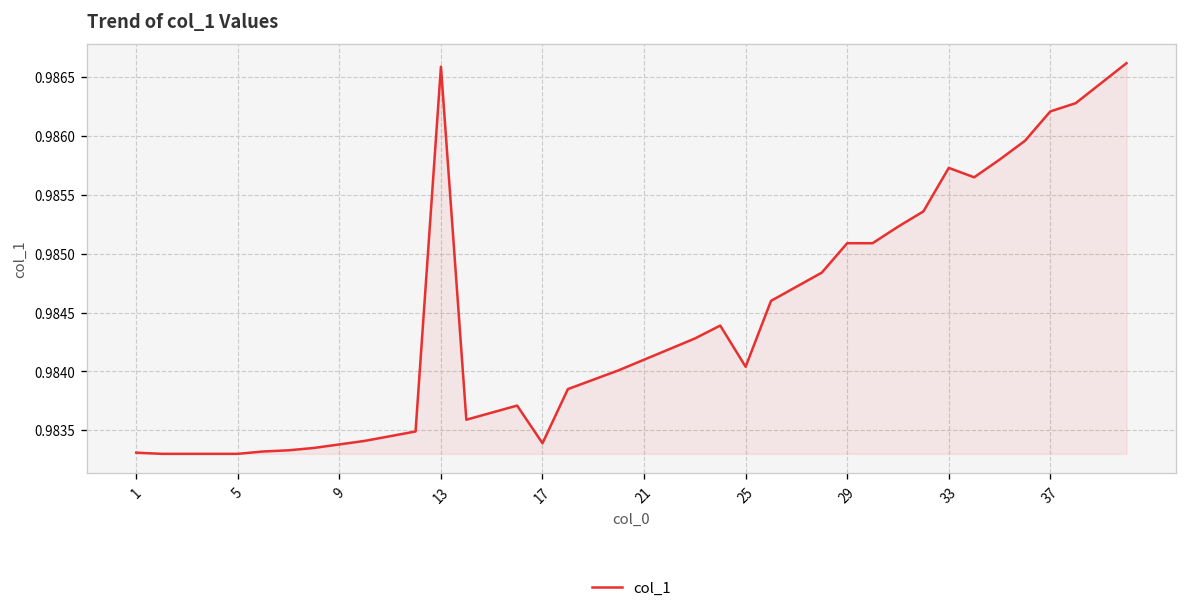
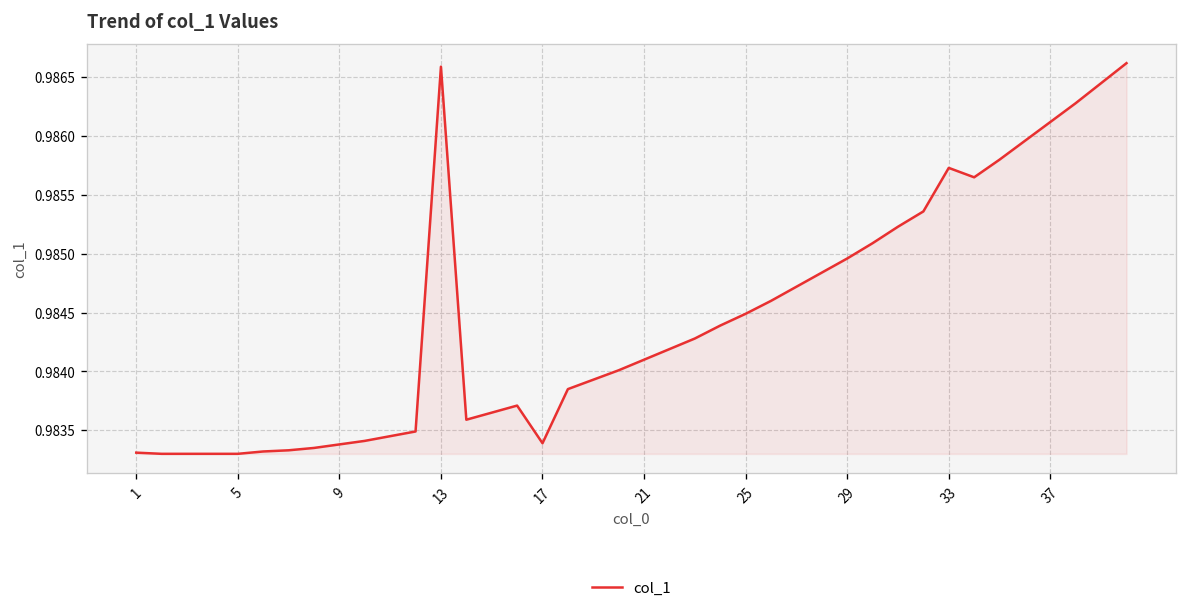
25: 0.9840 -> 0.9845
29: 0.9851 -> 0.9850
37: 0.9862 -> 0.9861
